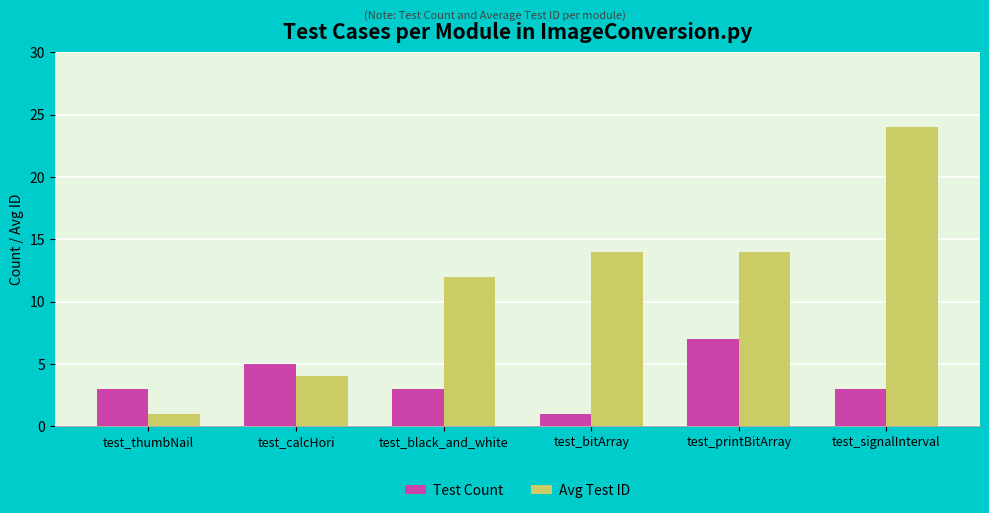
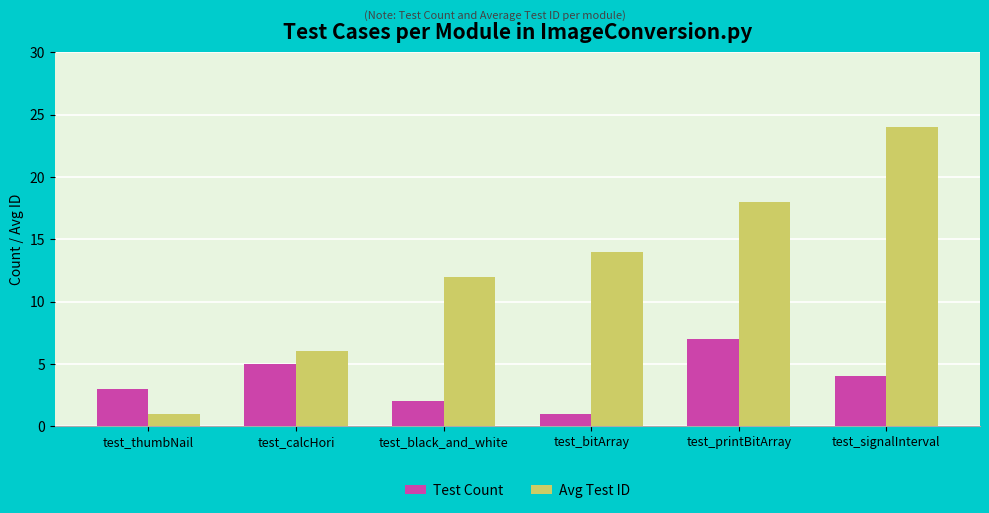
Avg Test ID, test_calcHori: 4 -> 6
Test Count, test_black_and_white: 3 -> 2
Avg Test ID, test_printBitArray: 14 -> 18
Test Count, test_signalInterval: 3 -> 4
